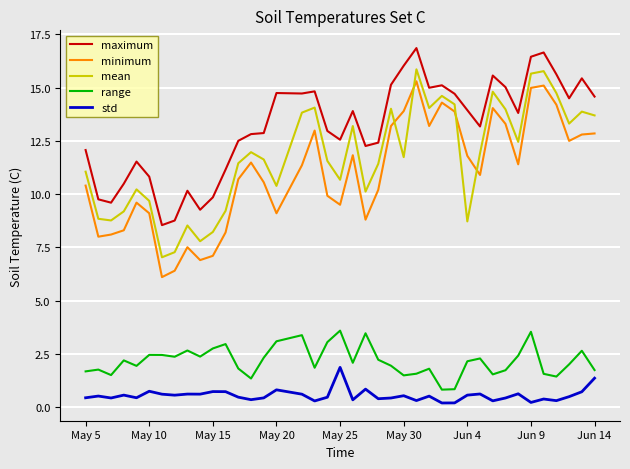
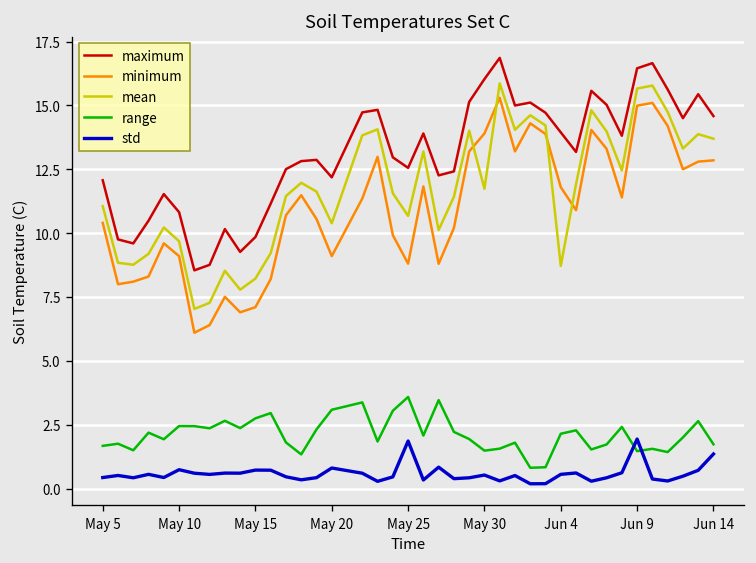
maximum, May 20: 14.7 -> 12.2
minimum, May 25: 9.5 -> 8.8
range, Jun 9: 3.5 -> 1.5
std, Jun 9: 0.2 -> 1.9
